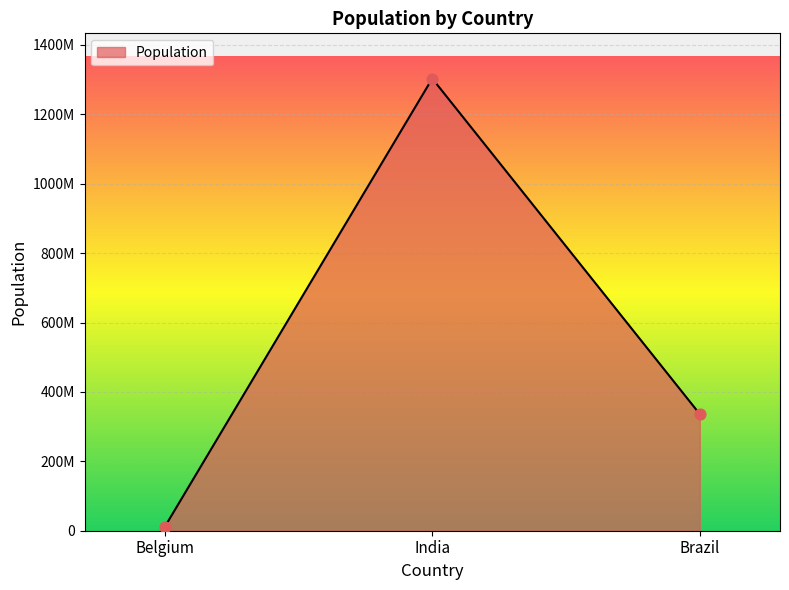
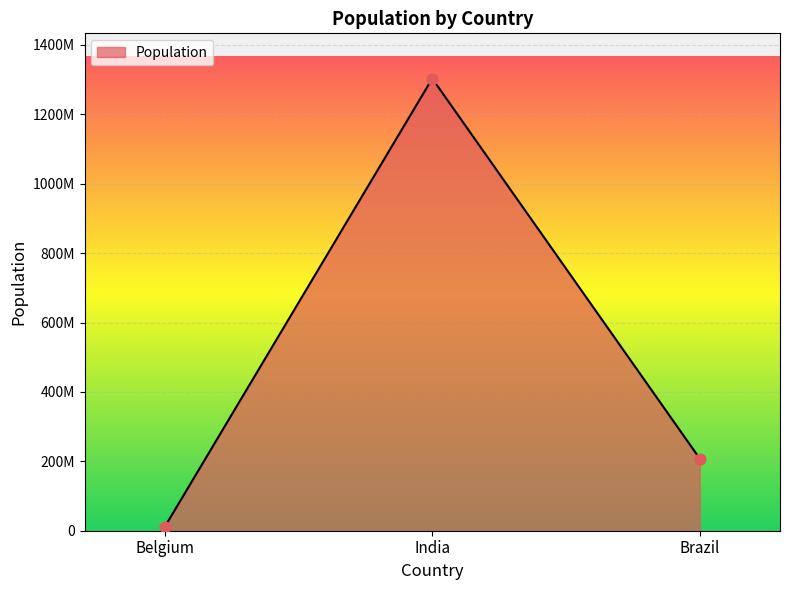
Brazil: 340000000 -> 210000000
